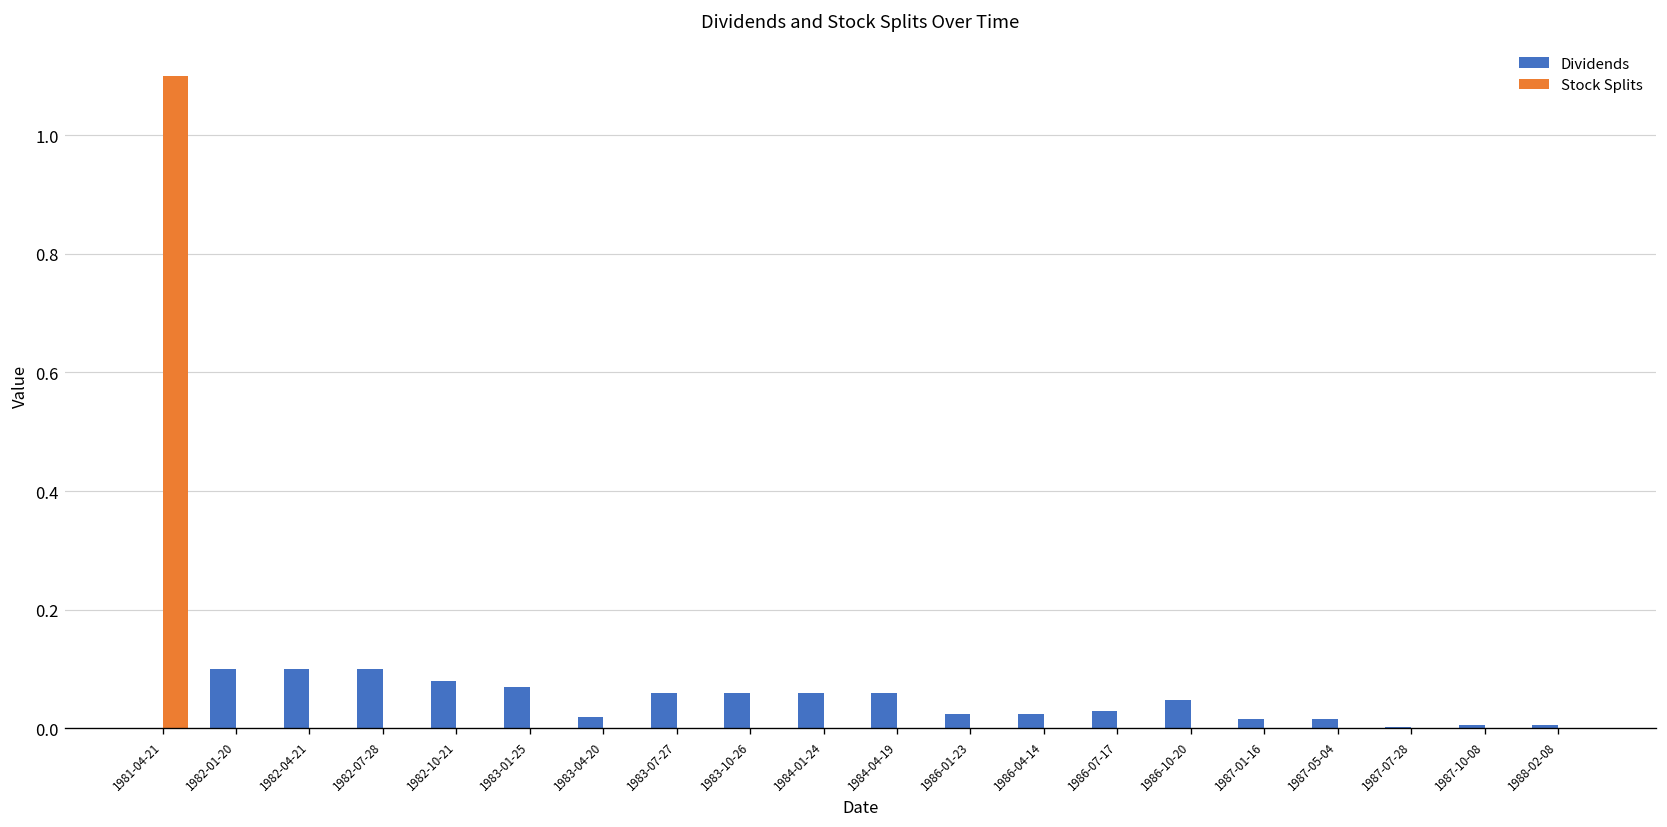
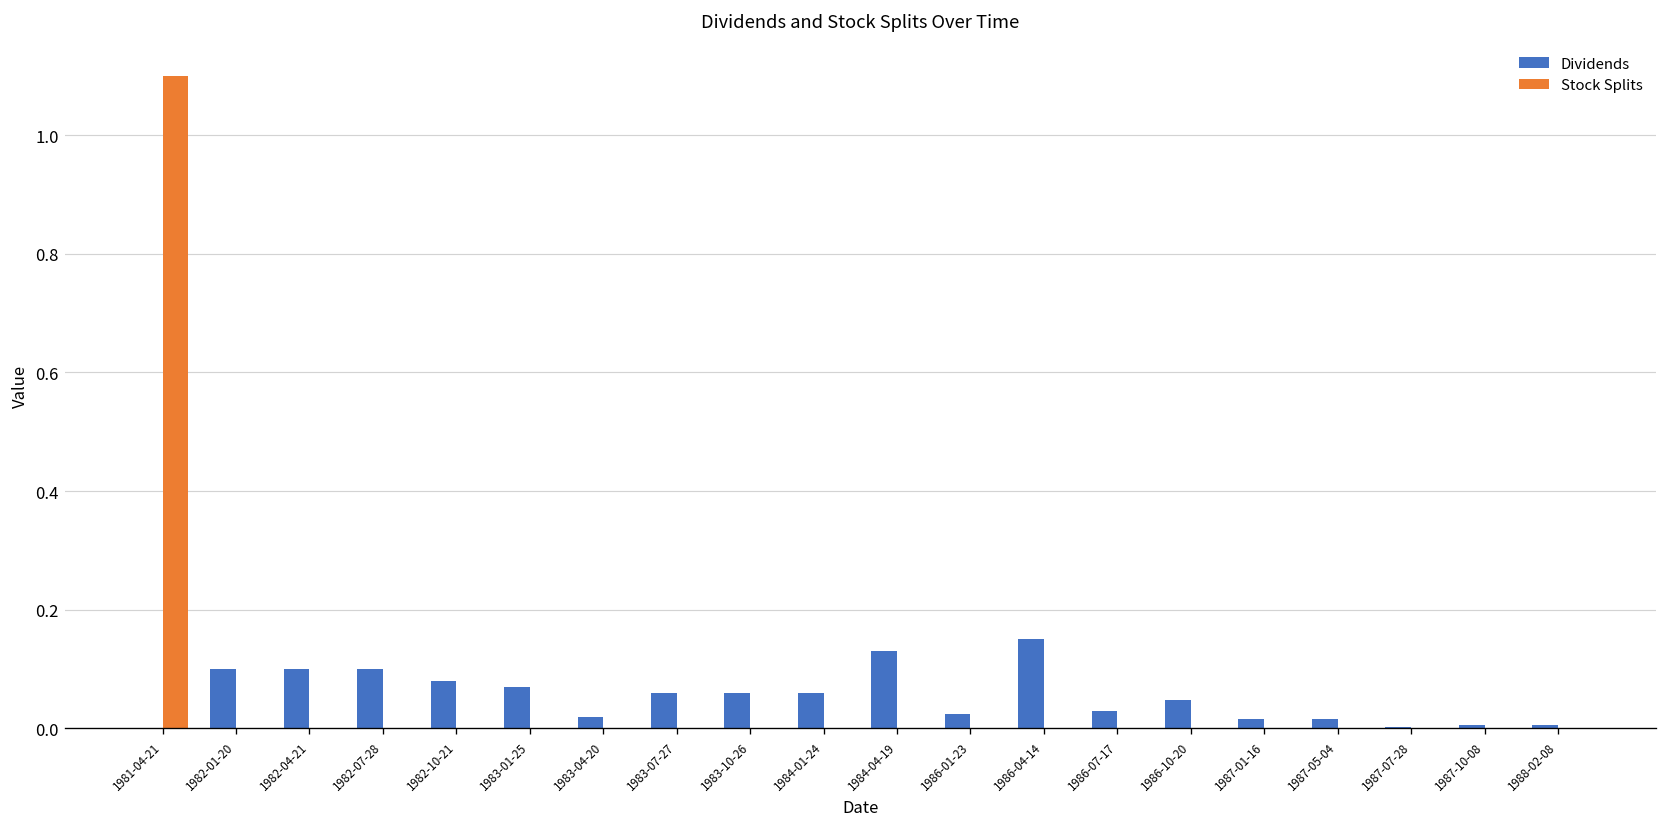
Dividends, 1984-04-19: 0.06 -> 0.13
Dividends, 1986-04-14: 0.02 -> 0.15
